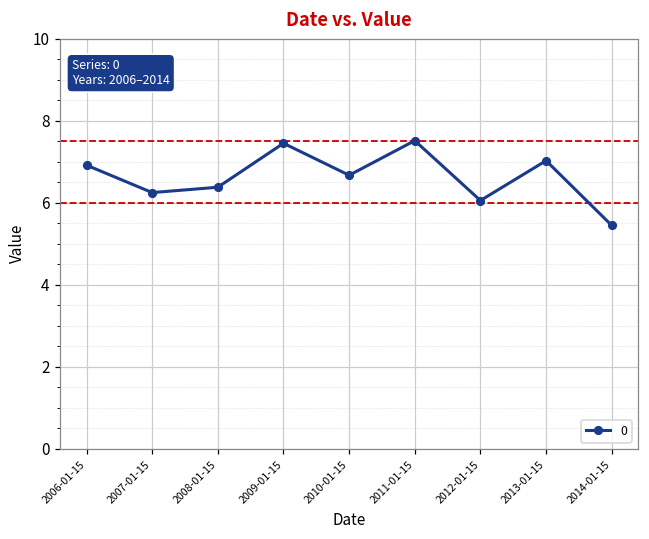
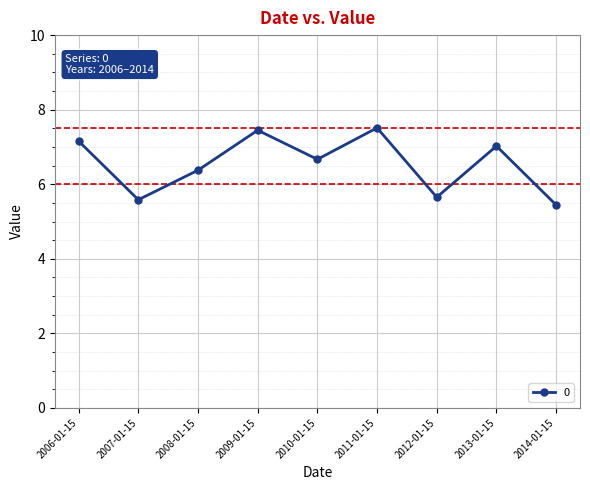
2006-01-15: 6.9 -> 7.2
2007-01-15: 6.2 -> 5.6
2012-01-15: 6.1 -> 5.7
